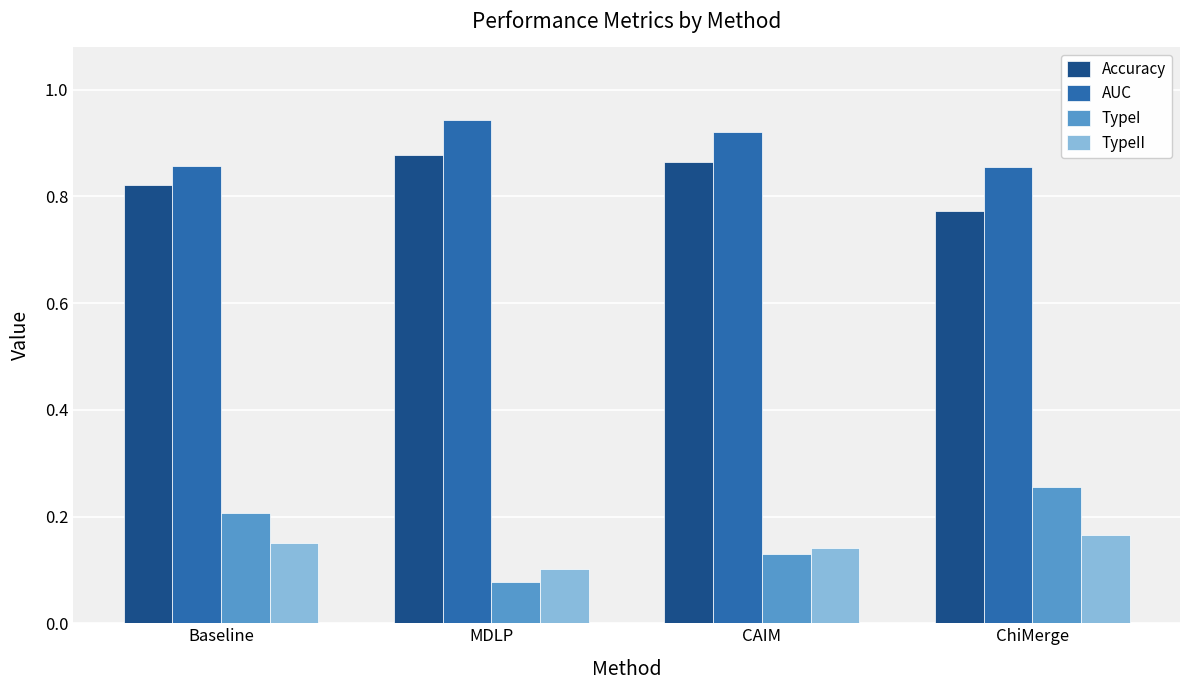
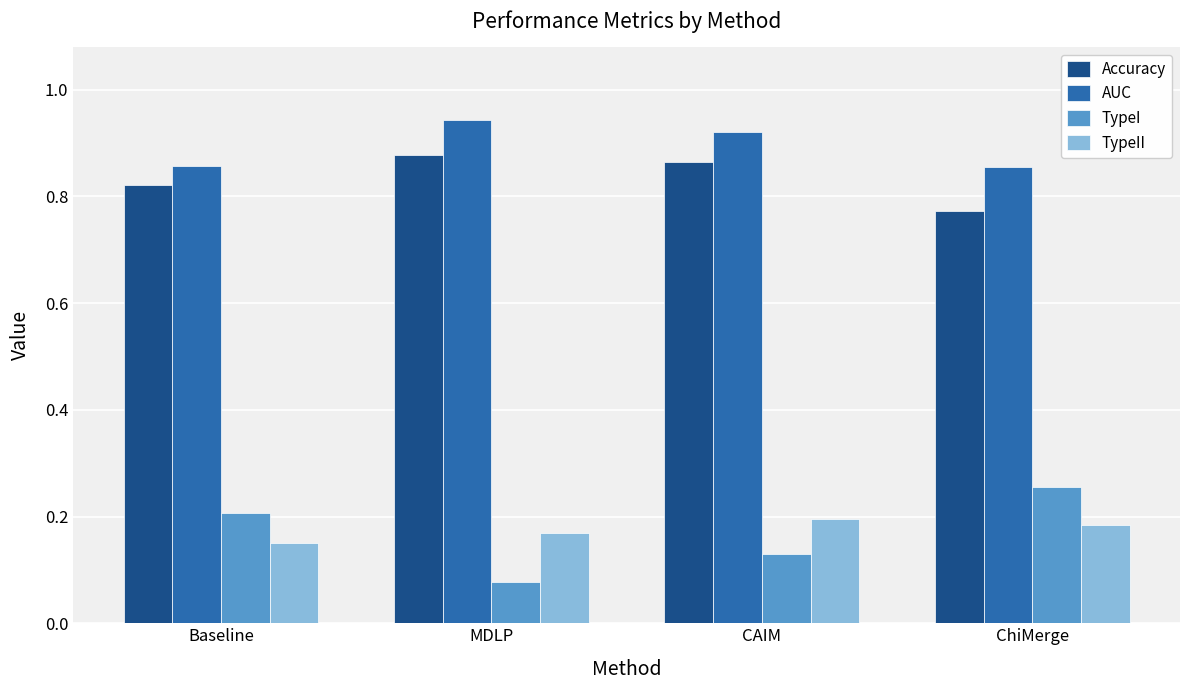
TypeII, MDLP: 0.10 -> 0.17
TypeII, CAIM: 0.14 -> 0.20
TypeII, ChiMerge: 0.17 -> 0.18
